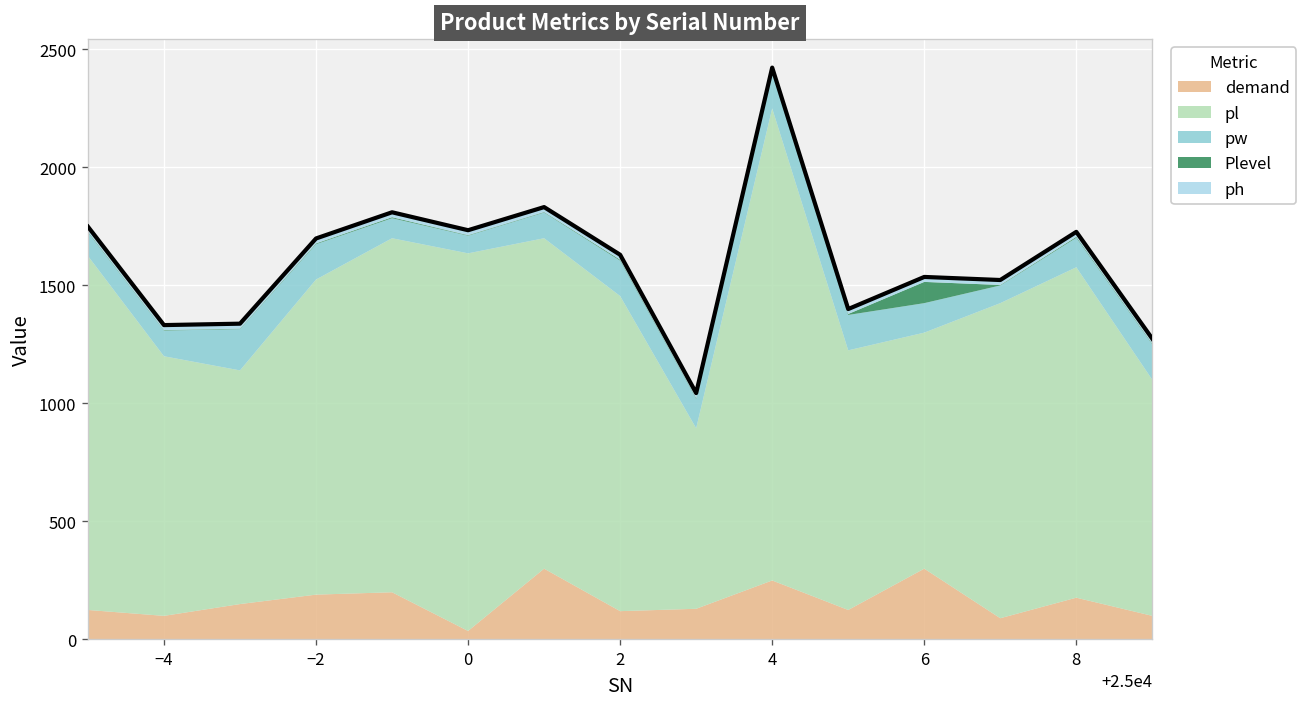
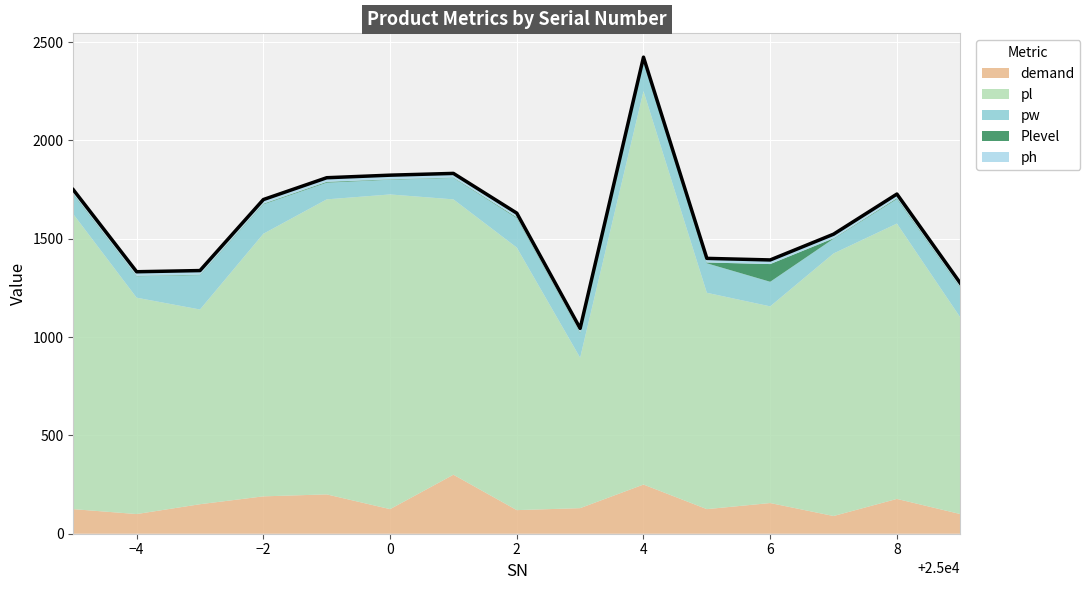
demand, 0: 40 -> 130
demand, 6: 300 -> 160
